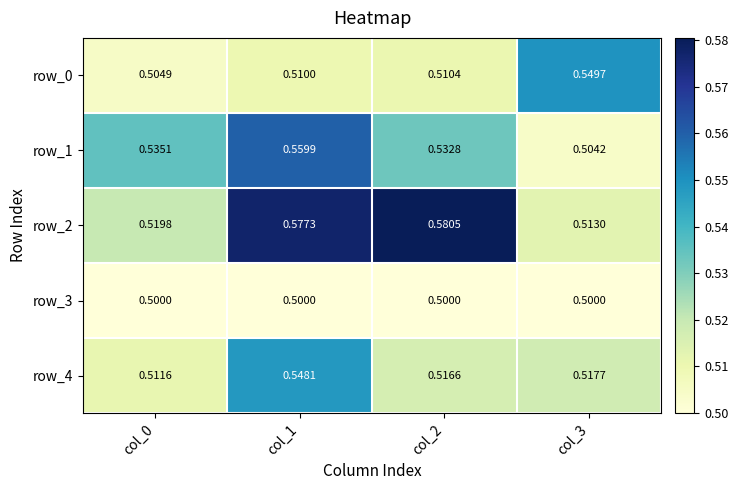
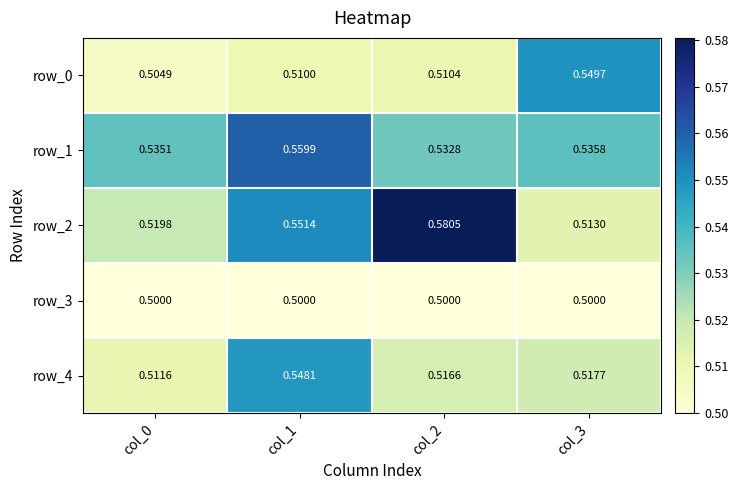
row_1, col_3: 0.5042 -> 0.5358
row_2, col_1: 0.5773 -> 0.5514
